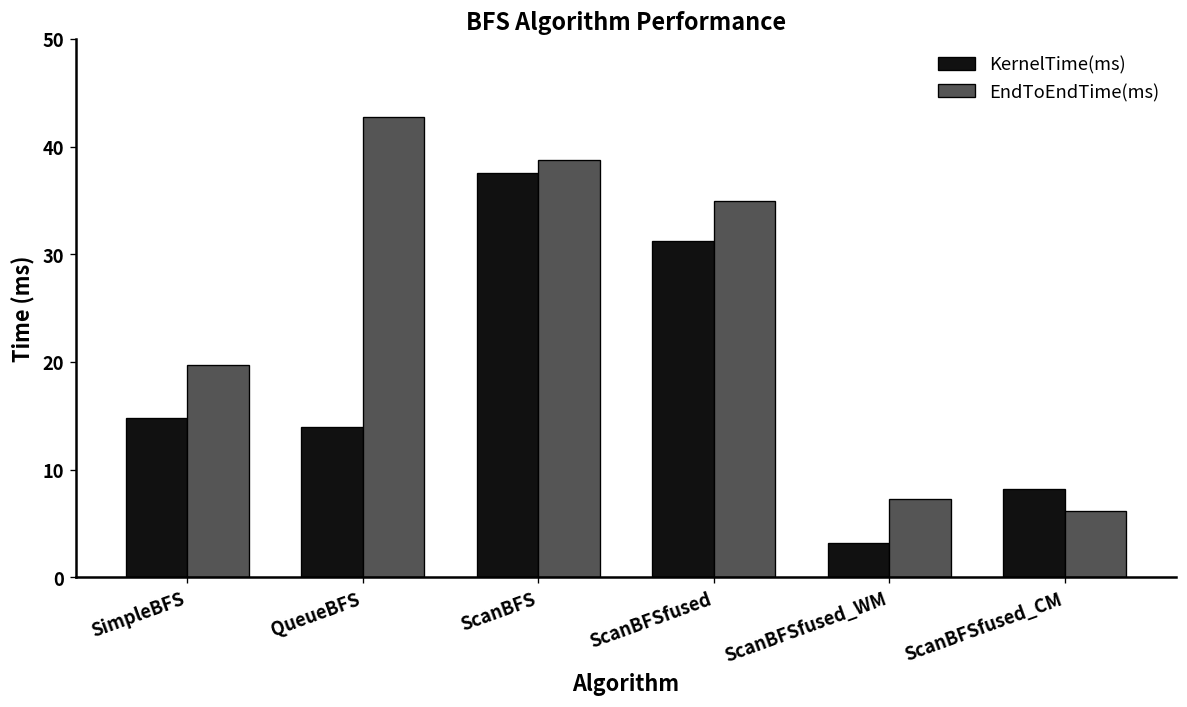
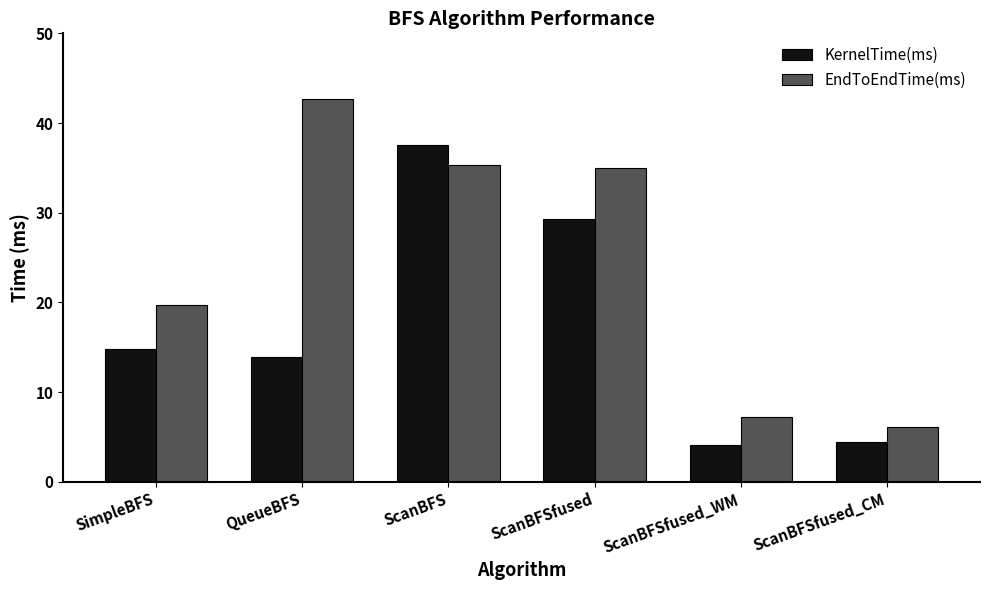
EndToEndTime(ms), ScanBFS: 39 -> 35
KernelTime(ms), ScanBFSfused: 31 -> 29
KernelTime(ms), ScanBFSfused_WM: 3 -> 4
KernelTime(ms), ScanBFSfused_CM: 8 -> 4
